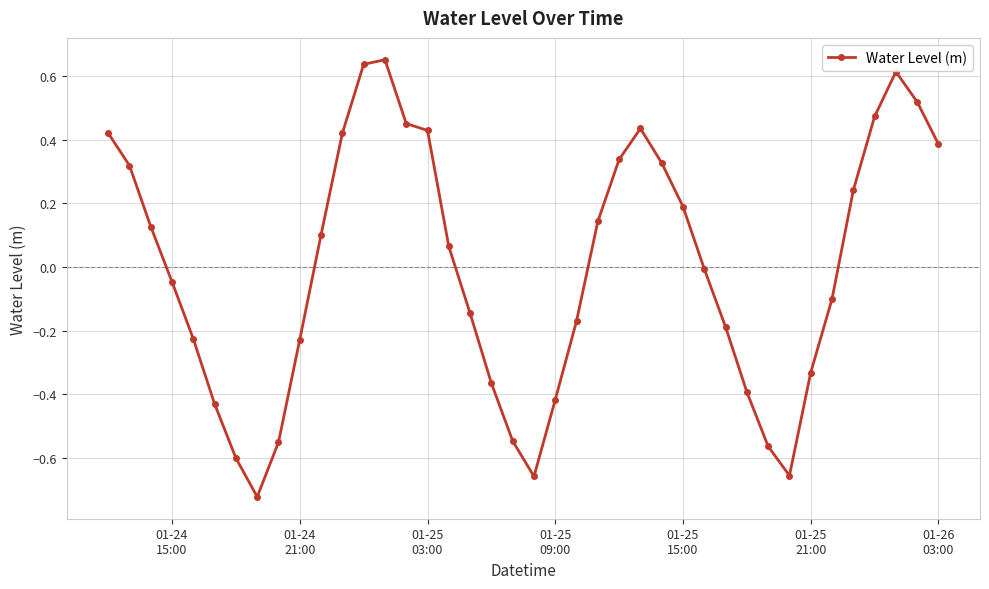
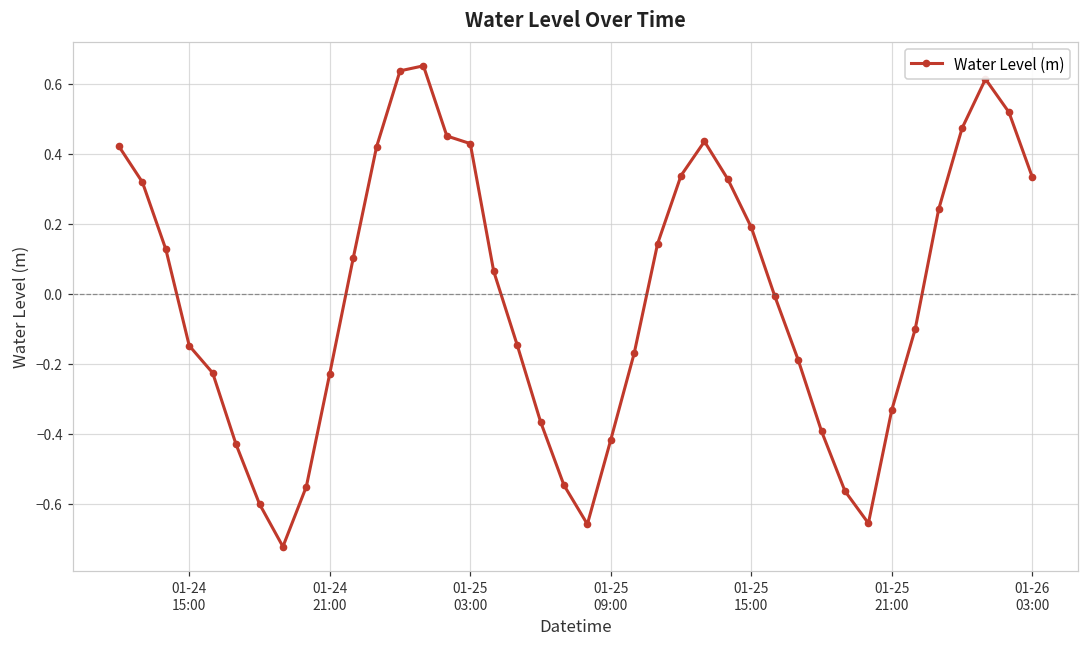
01-24 15:00: -0.05 -> -0.15
01-26 03:00: 0.39 -> 0.33
